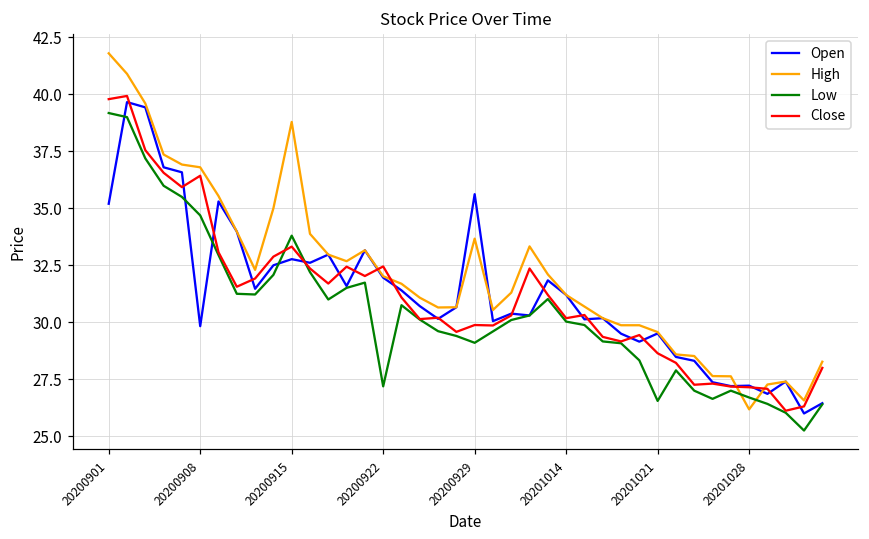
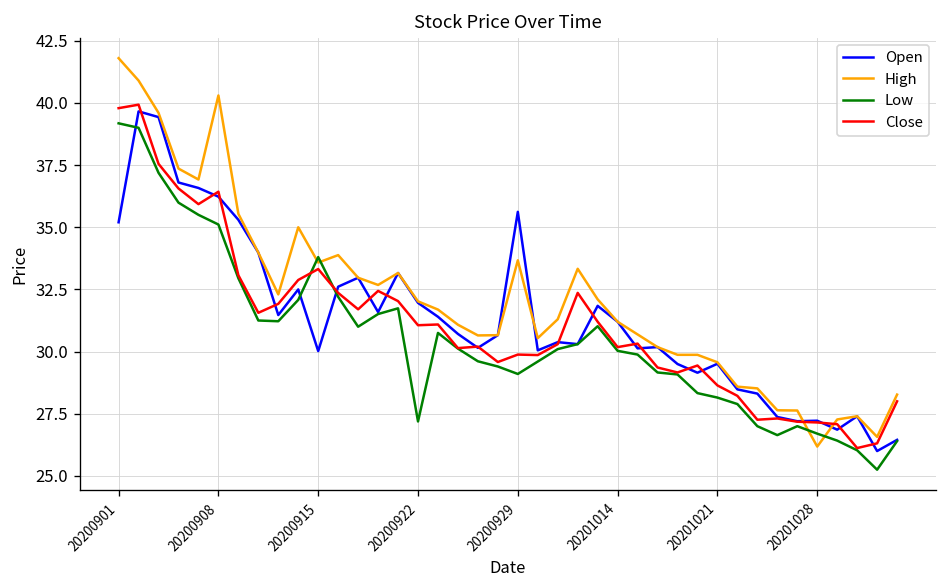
Open, 20200908: 29.8 -> 36.2
High, 20200908: 36.8 -> 40.3
Low, 20200908: 34.7 -> 35.1
Open, 20200915: 32.8 -> 30.0
High, 20200915: 38.8 -> 33.6
Close, 20200922: 32.5 -> 31.1
Low, 20201021: 26.6 -> 28.2
